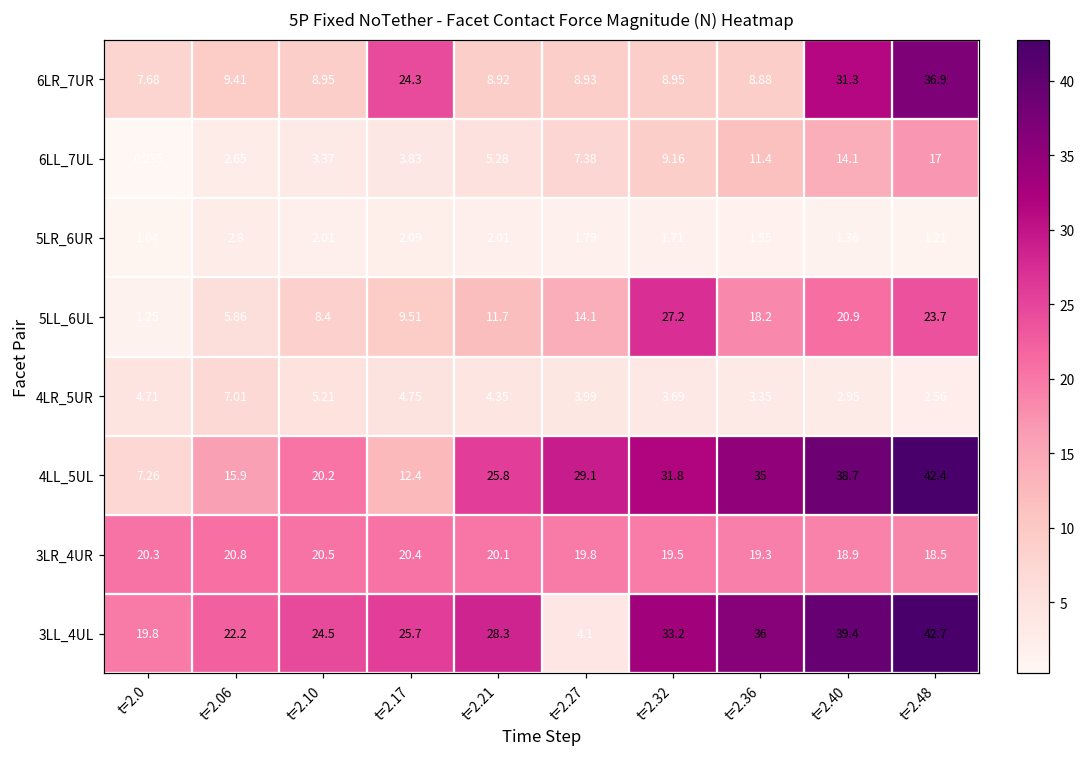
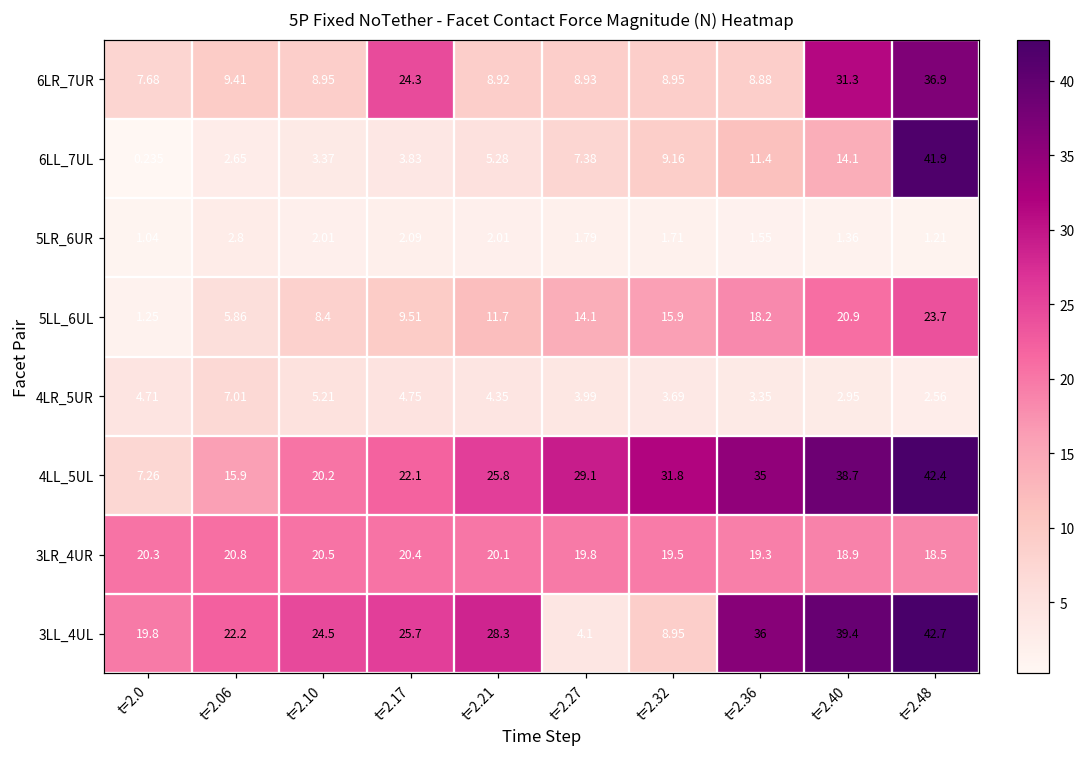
6LL_7UL, t=2.48: 17 -> 41.9
5LL_6UL, t=2.32: 27.2 -> 15.9
4LL_5UL, t=2.17: 12.4 -> 22.1
3LL_4UL, t=2.32: 33.2 -> 8.95
